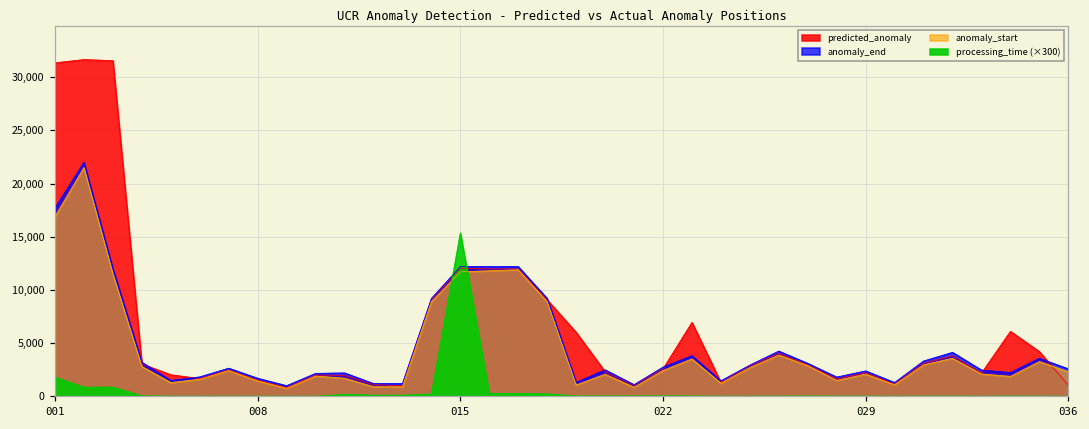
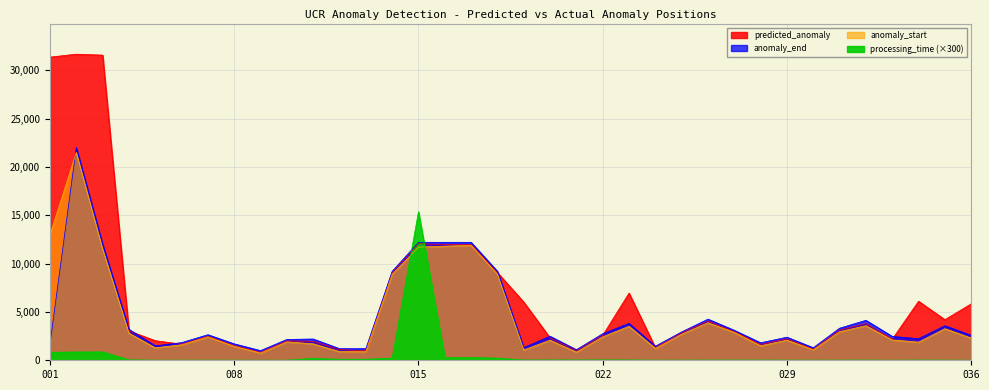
anomaly_end, 001: 18,000 -> 2,000
anomaly_start, 001: 17,000 -> 13,000
processing_time (×300), 001: 2,000 -> 1,000
predicted_anomaly, 036: 1,000 -> 6,000
